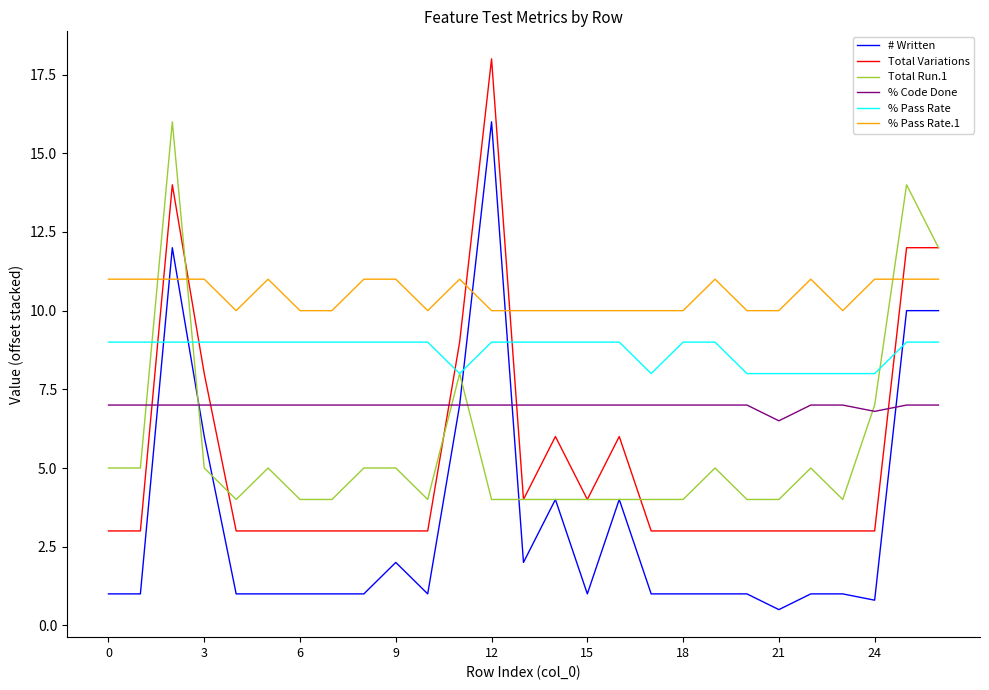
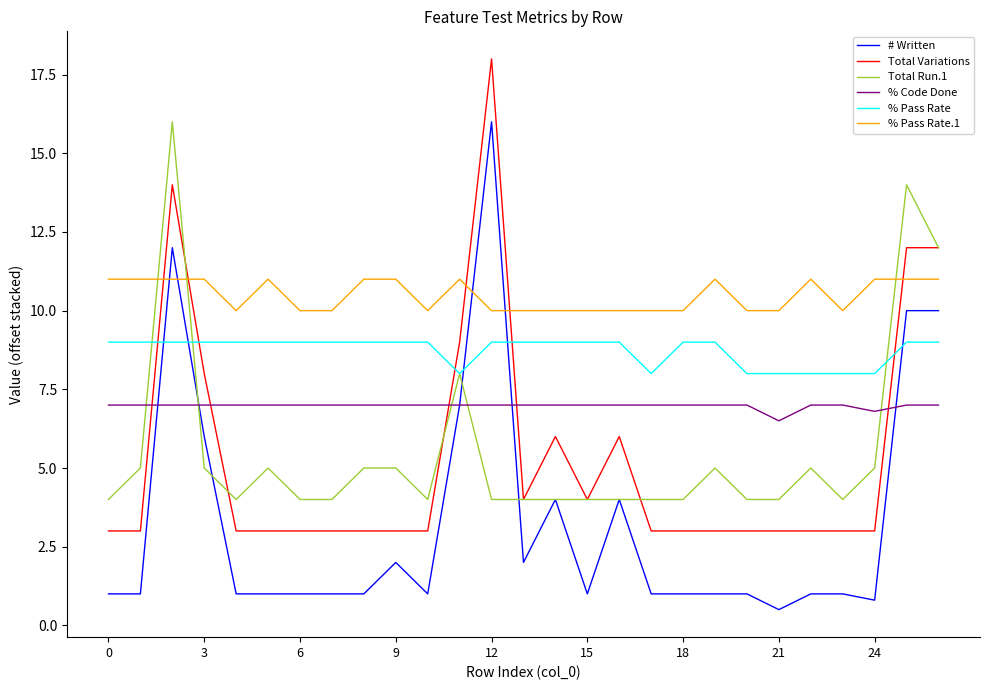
Total Run.1, 0: 5.0 -> 4.0
Total Run.1, 24: 7.0 -> 5.0
